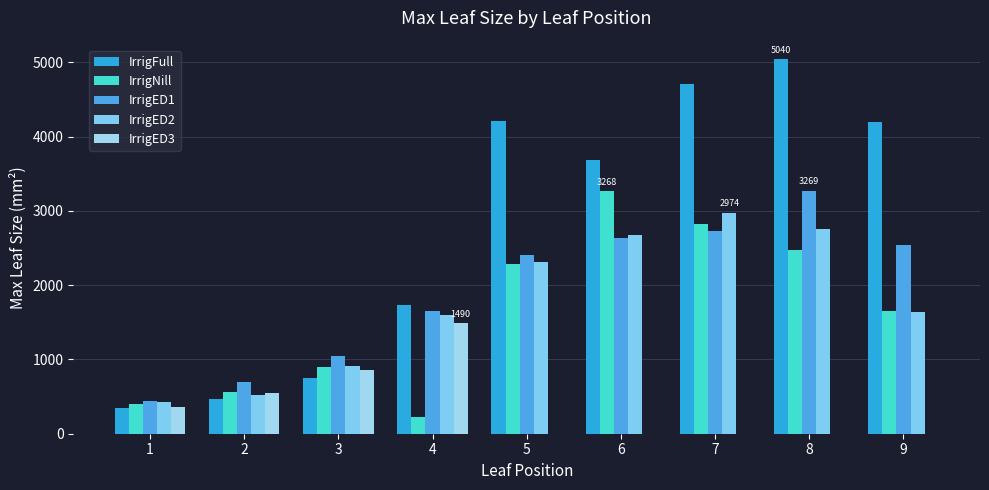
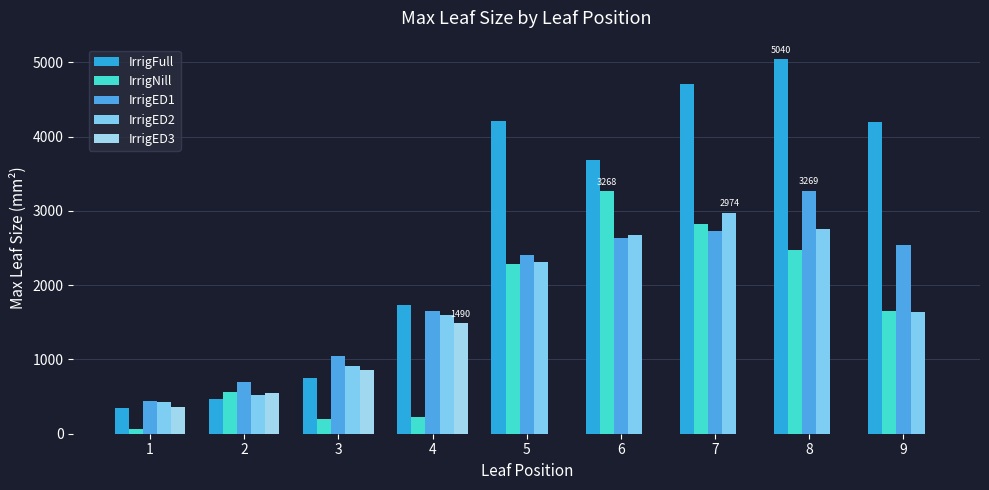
IrrigNill, 1: 400 -> 100
IrrigNill, 3: 900 -> 200
